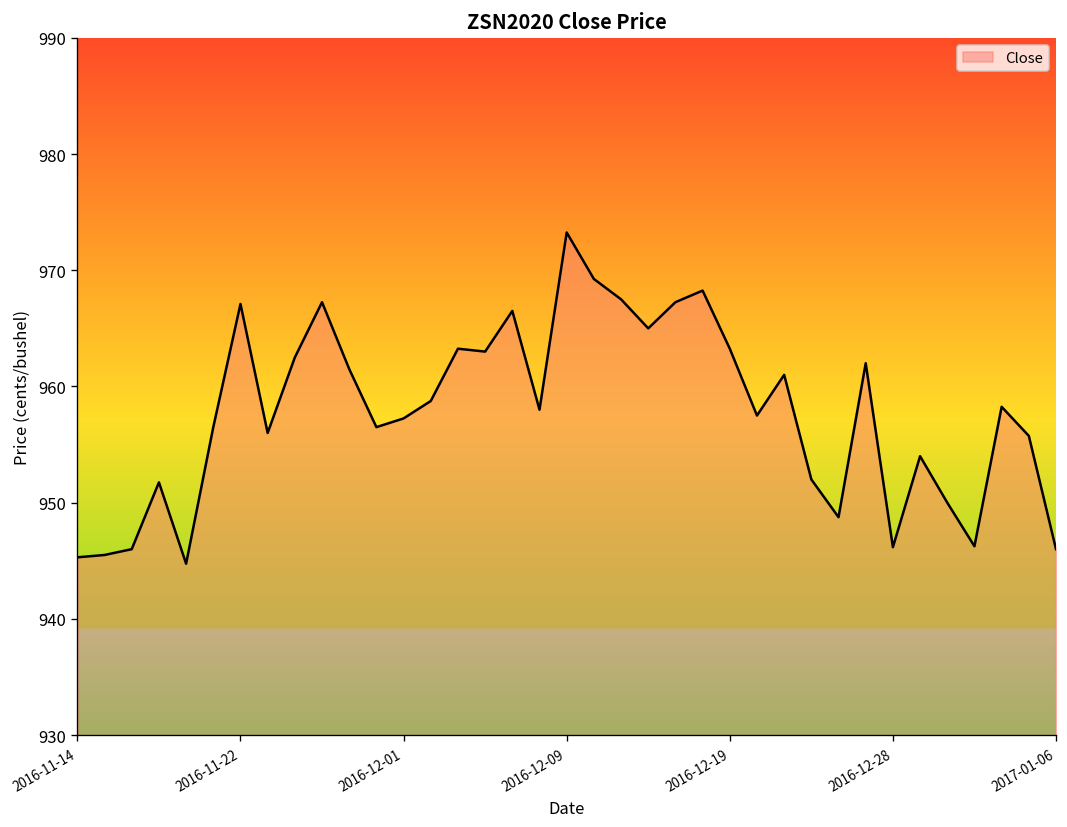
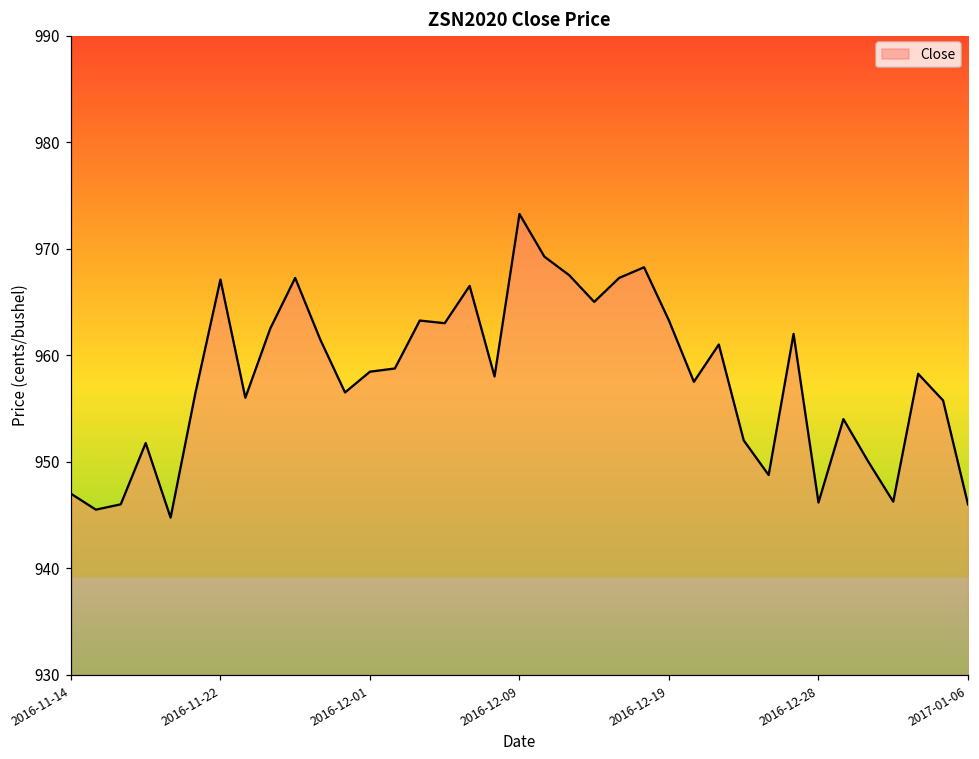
2016-11-14: 945 -> 947
2016-12-01: 957 -> 958
